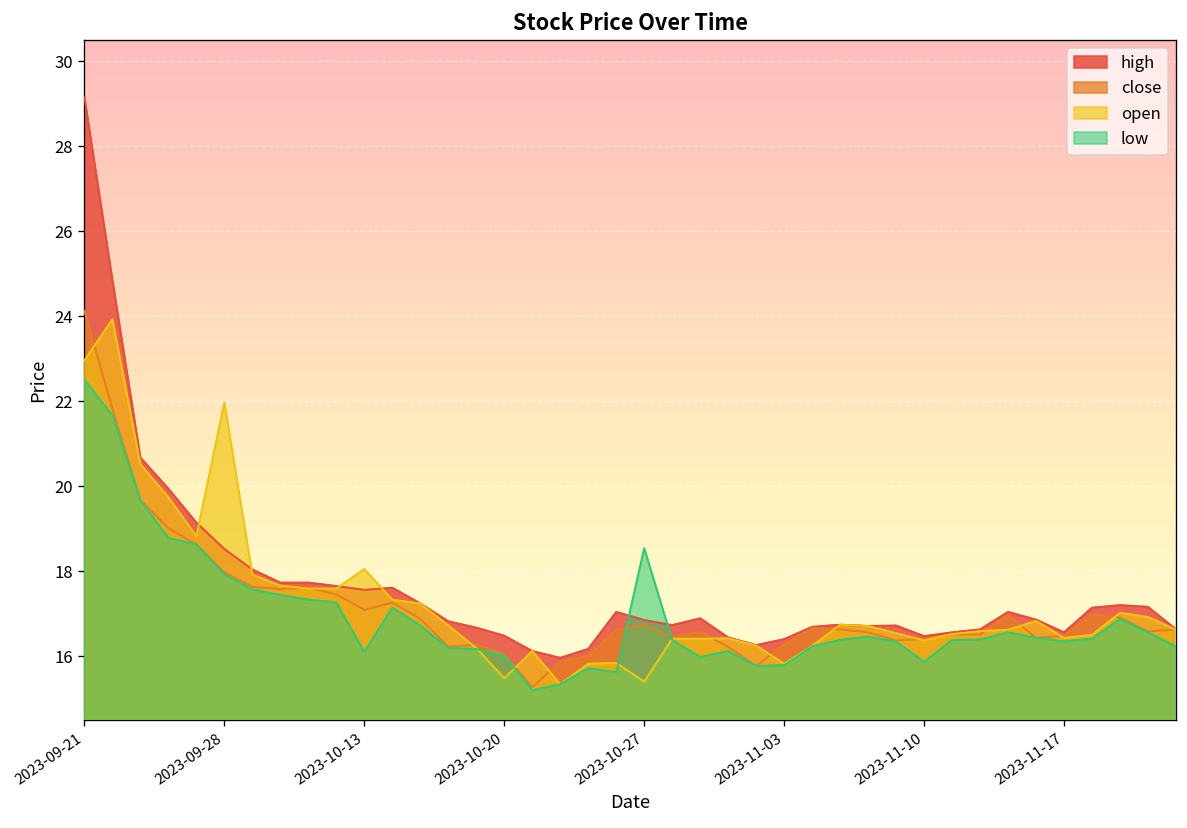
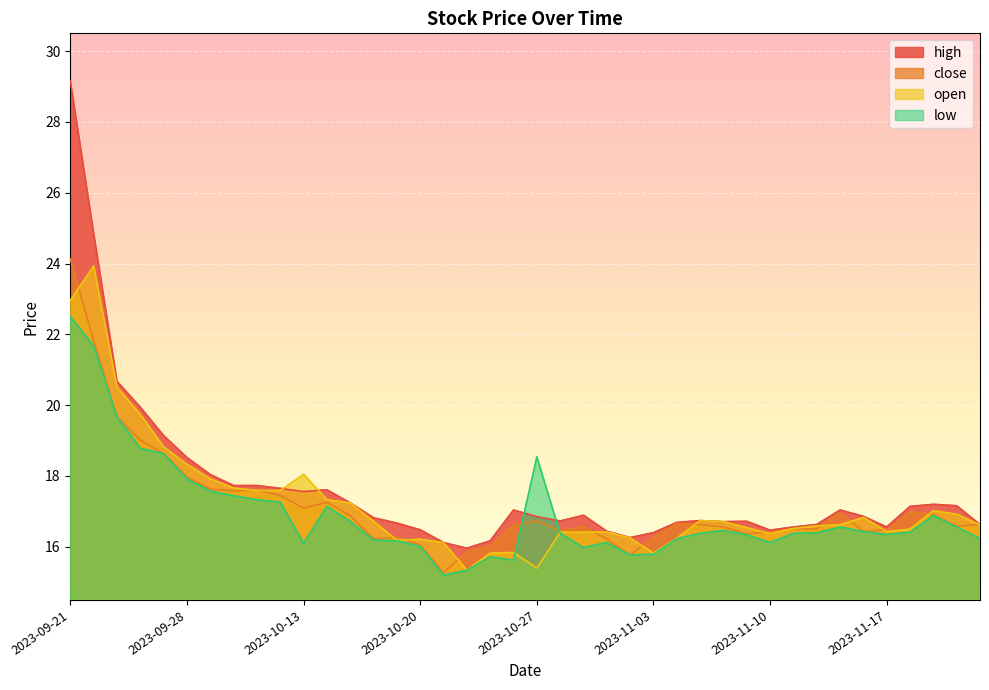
open, 2023-09-28: 22.0 -> 18.3
open, 2023-10-20: 15.5 -> 16.2
low, 2023-11-10: 15.9 -> 16.1
